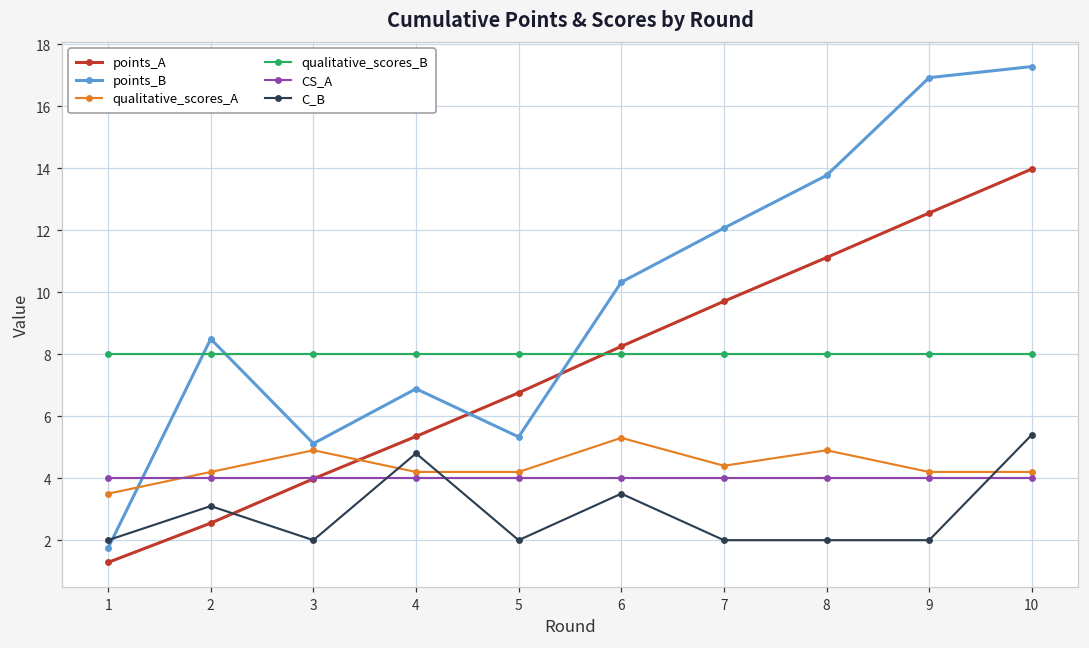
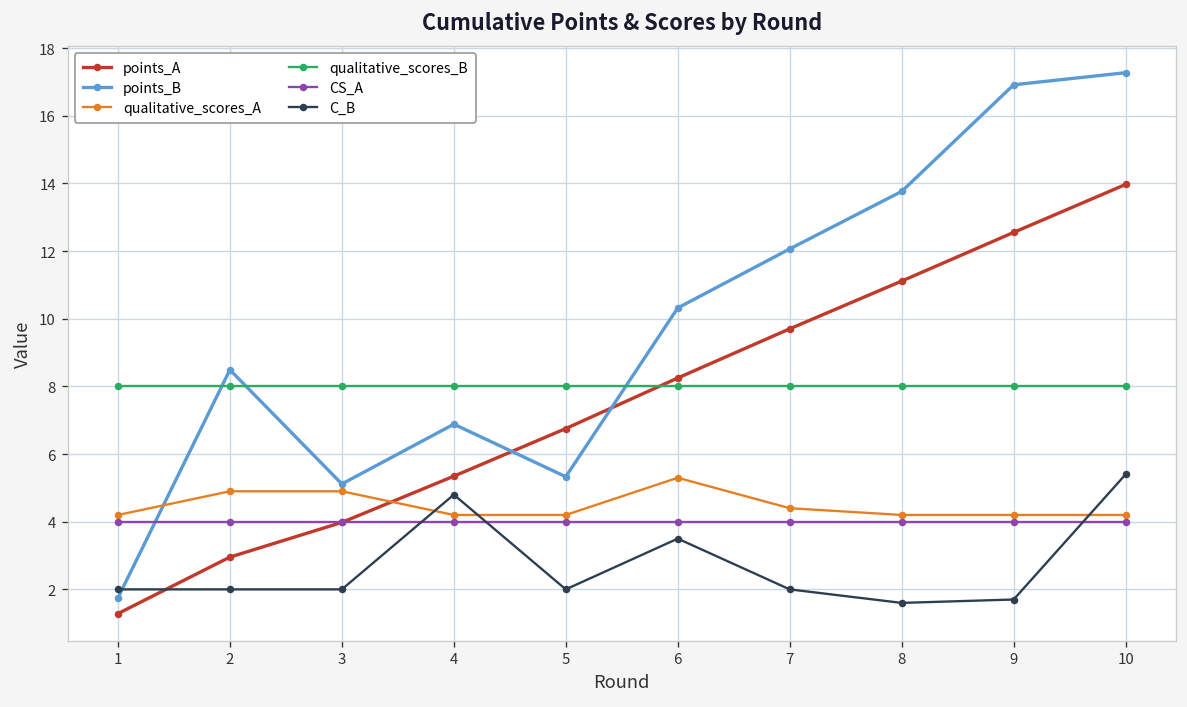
qualitative_scores_A, 1: 3.5 -> 4.2
points_A, 2: 2.6 -> 3.0
qualitative_scores_A, 2: 4.2 -> 4.9
C_B, 2: 3.1 -> 2.0
qualitative_scores_A, 8: 4.9 -> 4.2
C_B, 8: 2.0 -> 1.6
C_B, 9: 2.0 -> 1.7
